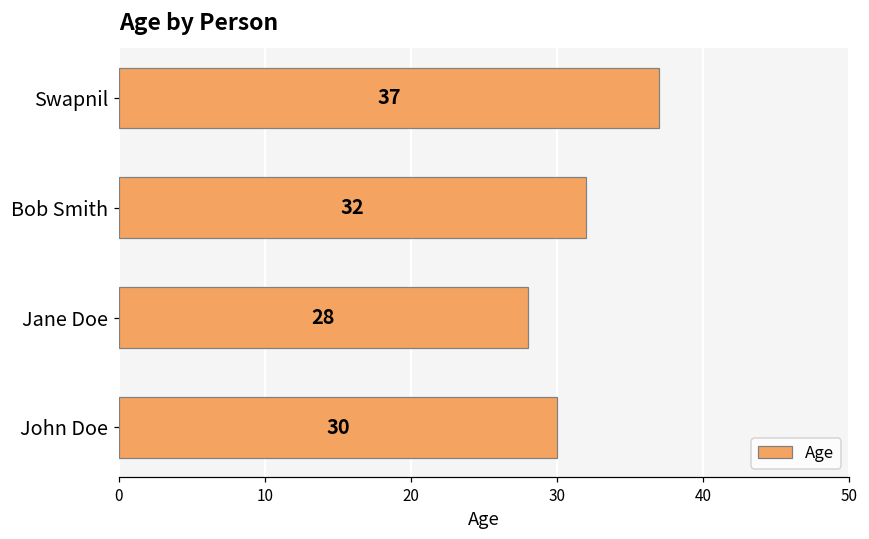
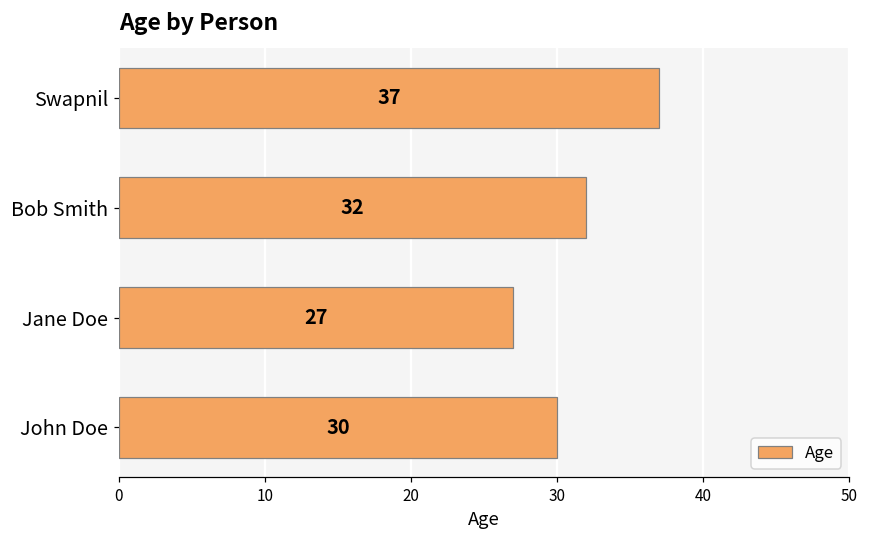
Jane Doe: 28 -> 27
